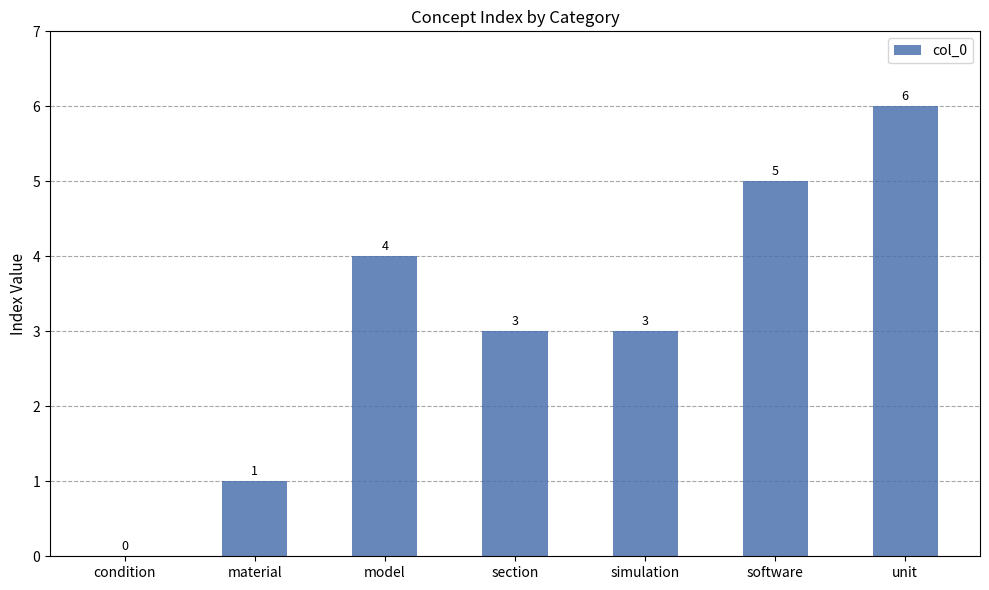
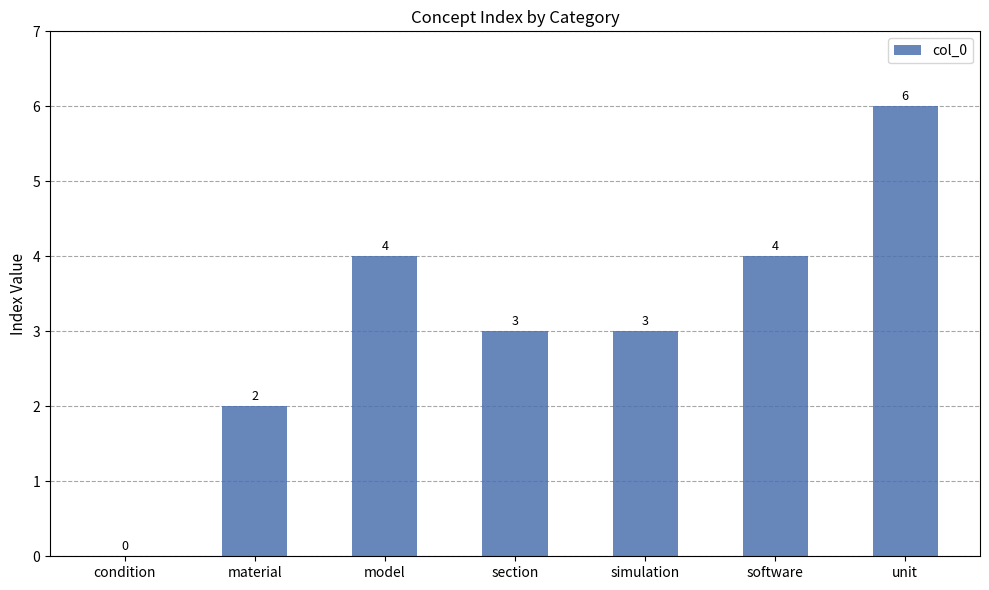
material: 1 -> 2
software: 5 -> 4
